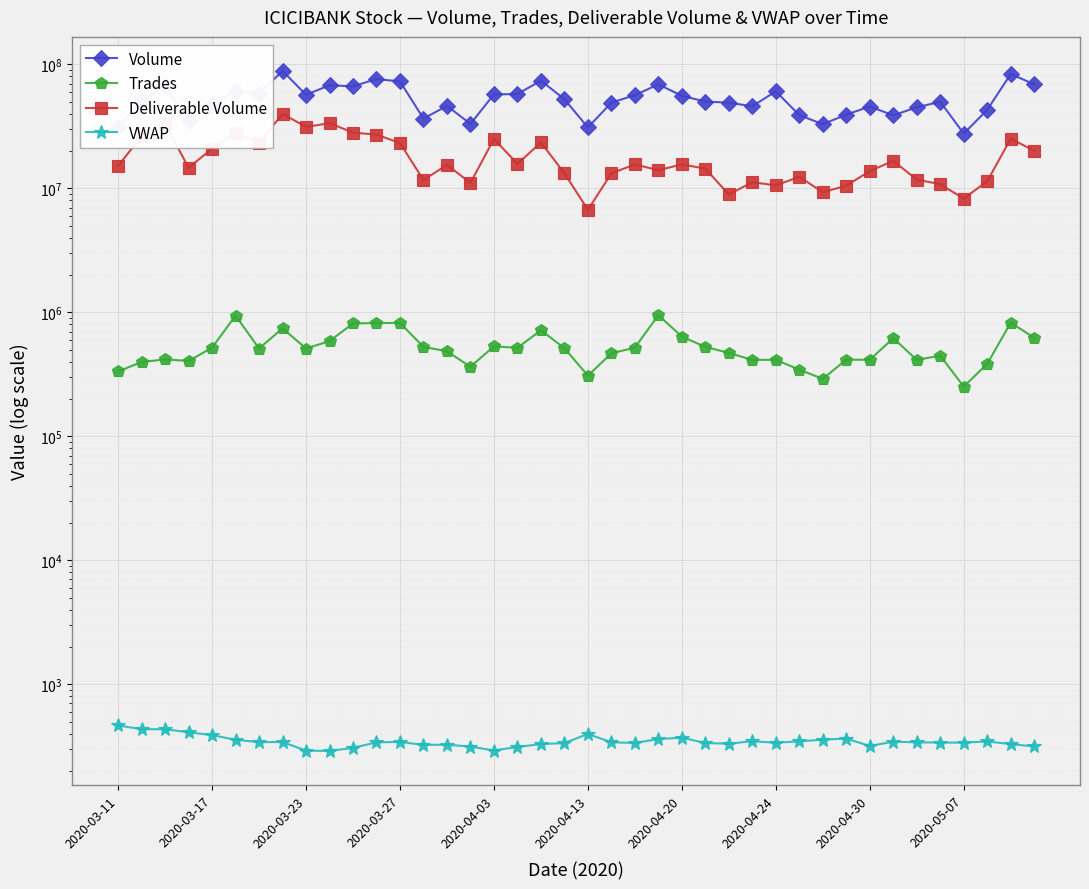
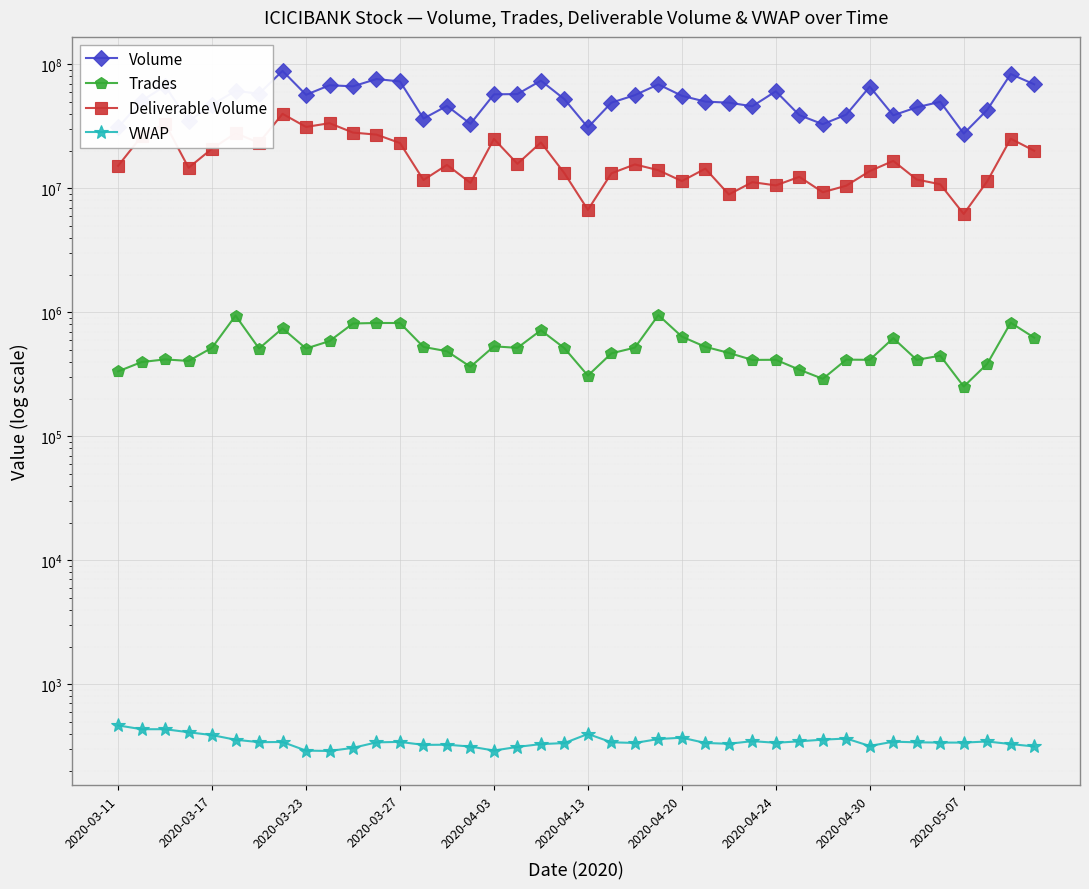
Deliverable Volume, 2020-04-20: 16000000 -> 11000000
Volume, 2020-04-30: 46000000 -> 70000000
Deliverable Volume, 2020-05-07: 8000000 -> 6000000
